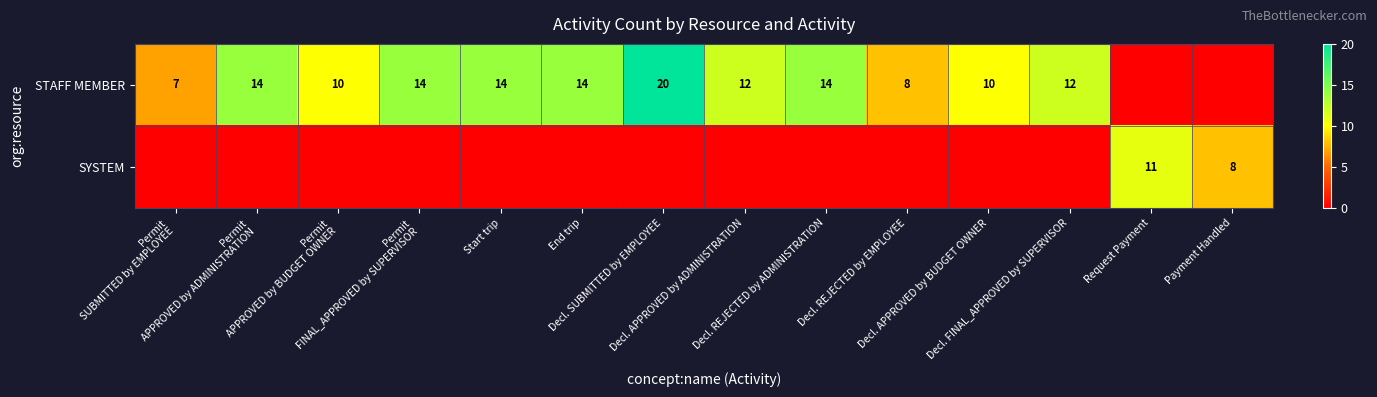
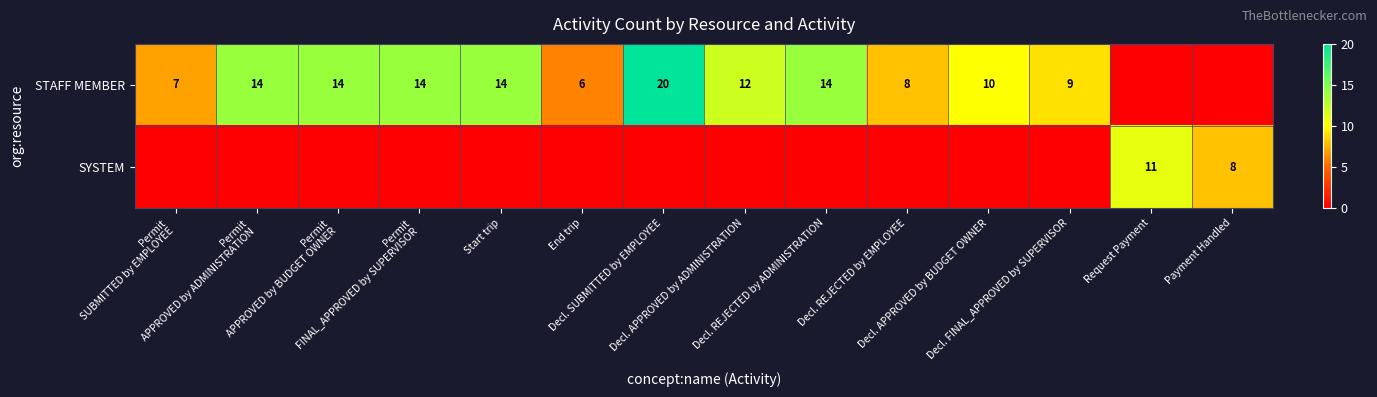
STAFF MEMBER, Permit APPROVED by BUDGET OWNER: 10 -> 14
STAFF MEMBER, End trip: 14 -> 6
STAFF MEMBER, Decl. FINAL_APPROVED by SUPERVISOR: 12 -> 9
